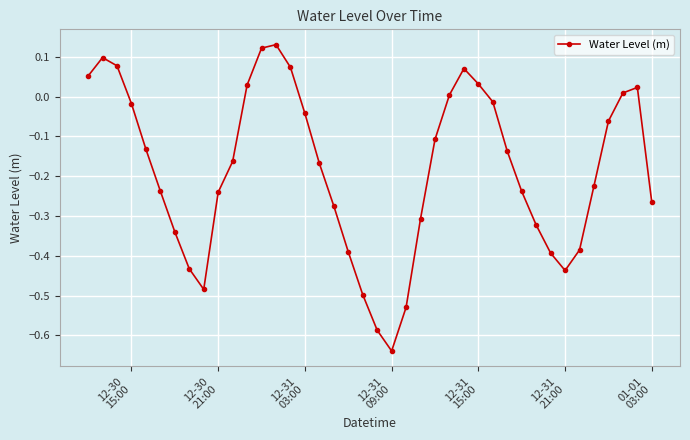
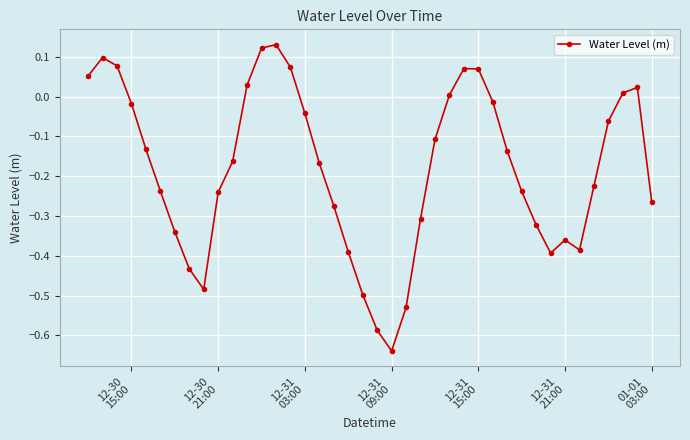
12-31 15:00: 0.03 -> 0.07
12-31 21:00: -0.44 -> -0.36
